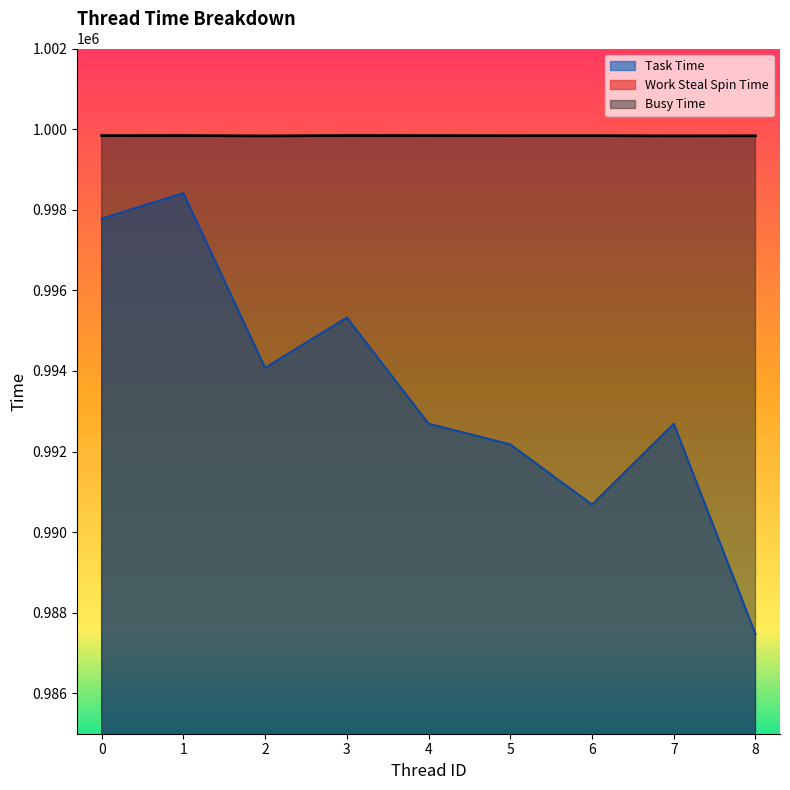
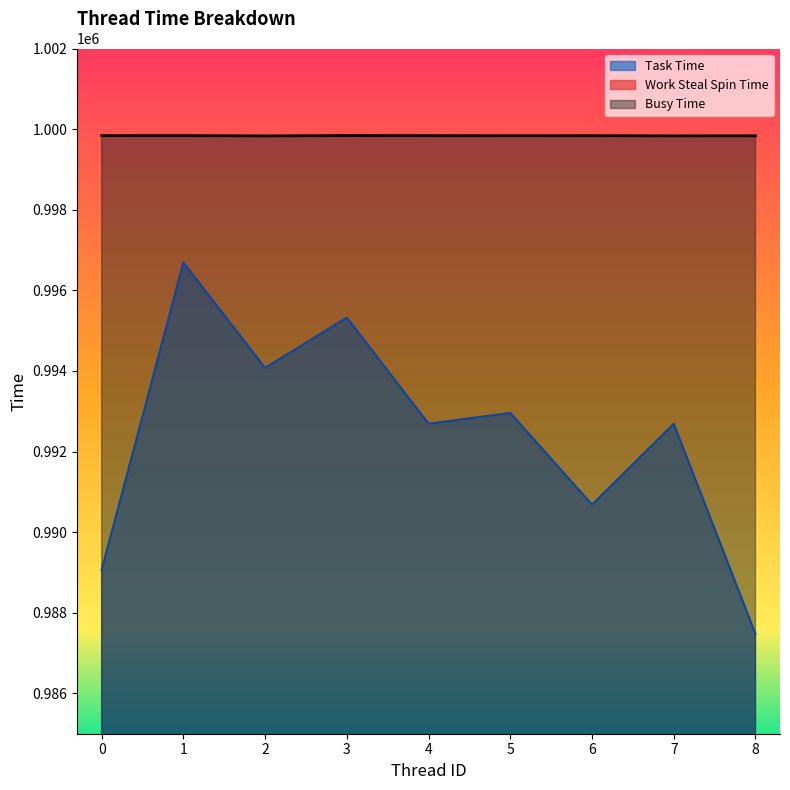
Task Time, 0: 997800 -> 989100
Task Time, 1: 998400 -> 996700
Task Time, 5: 992200 -> 993000
